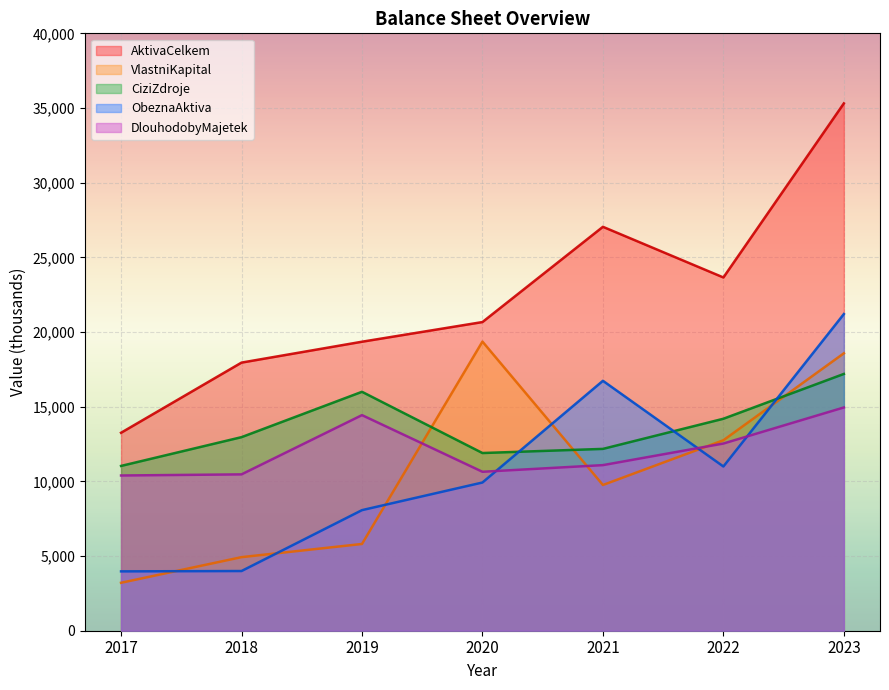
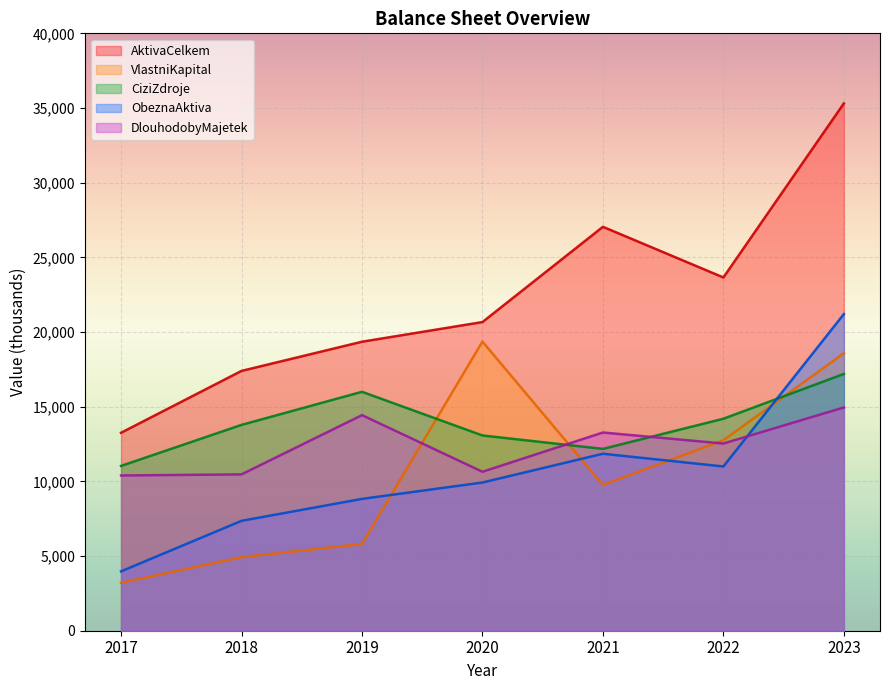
AktivaCelkem, 2018: 18,000 -> 17,400
CiziZdroje, 2018: 13,000 -> 13,800
ObeznaAktiva, 2018: 4,000 -> 7,400
ObeznaAktiva, 2019: 8,100 -> 8,800
CiziZdroje, 2020: 11,900 -> 13,100
ObeznaAktiva, 2021: 16,700 -> 11,900
DlouhodobyMajetek, 2021: 11,100 -> 13,300
